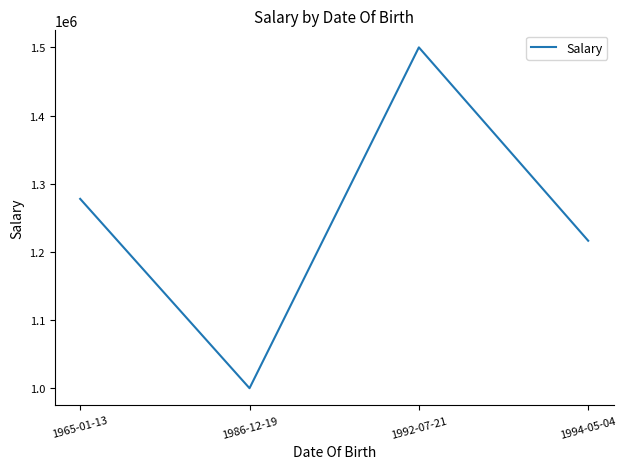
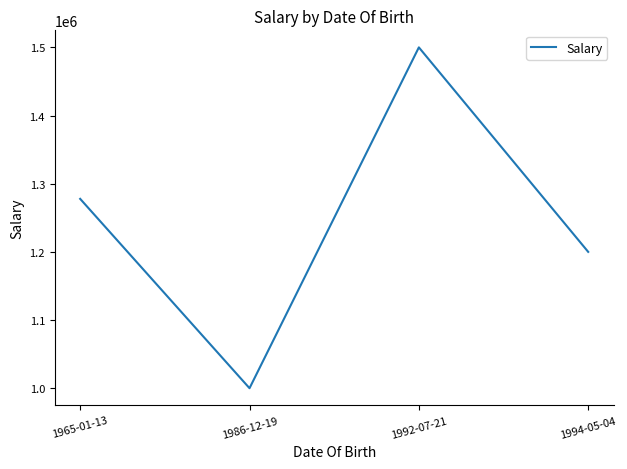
1994-05-04: 1220000 -> 1200000
